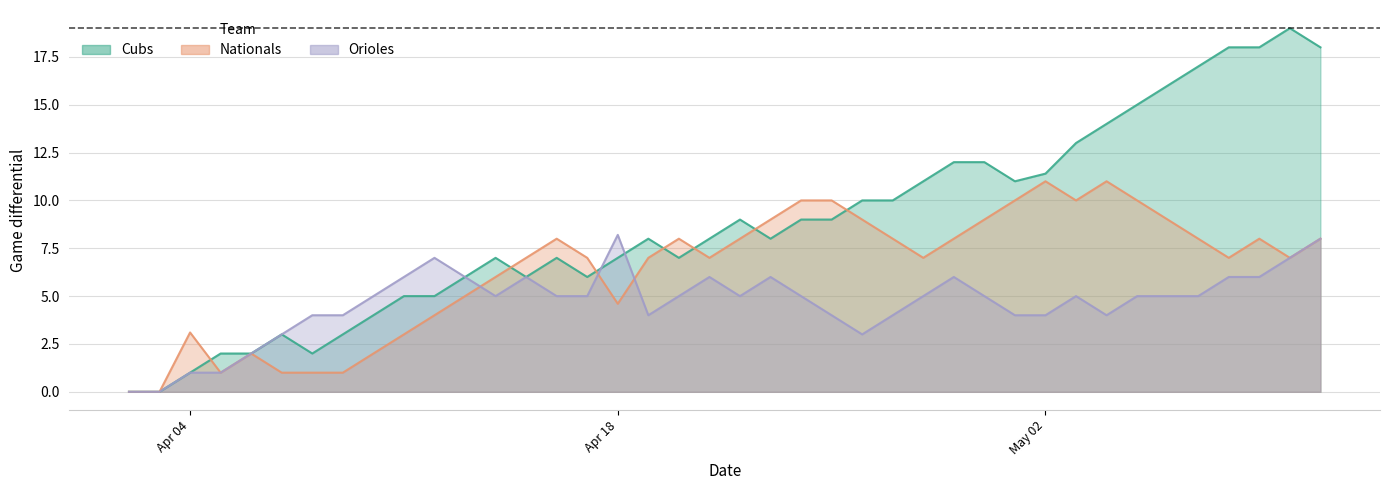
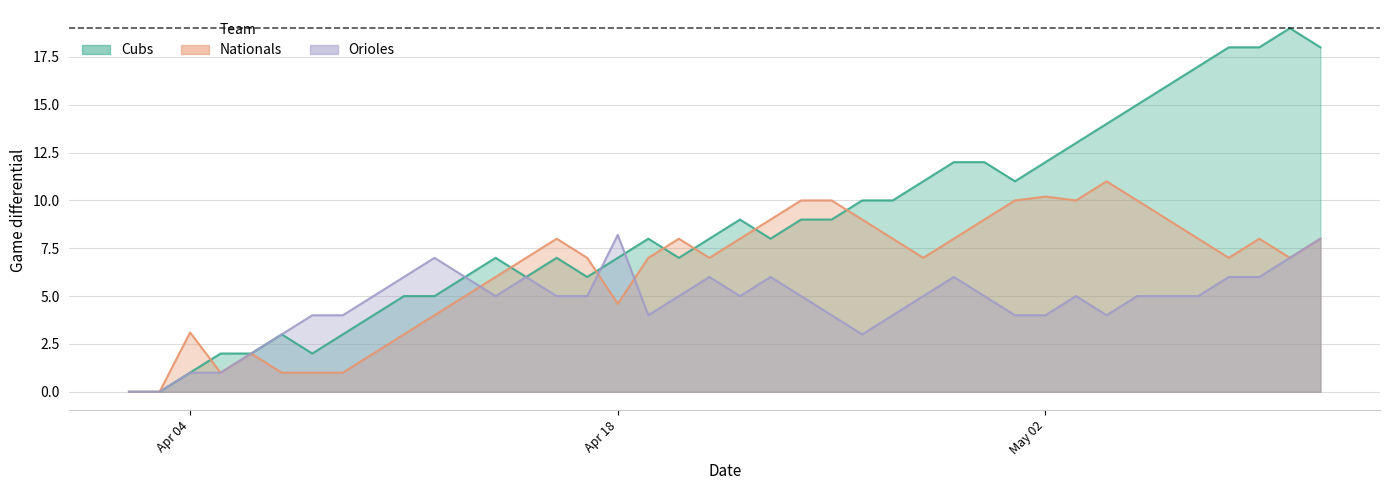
Cubs, May 02: 11.4 -> 12.0
Nationals, May 02: 11.0 -> 10.2
